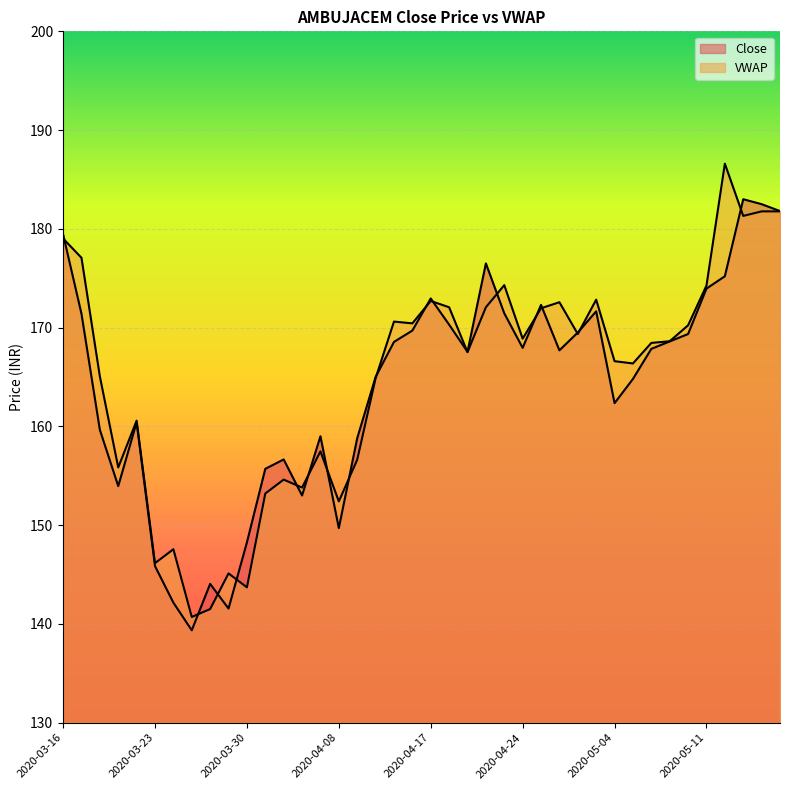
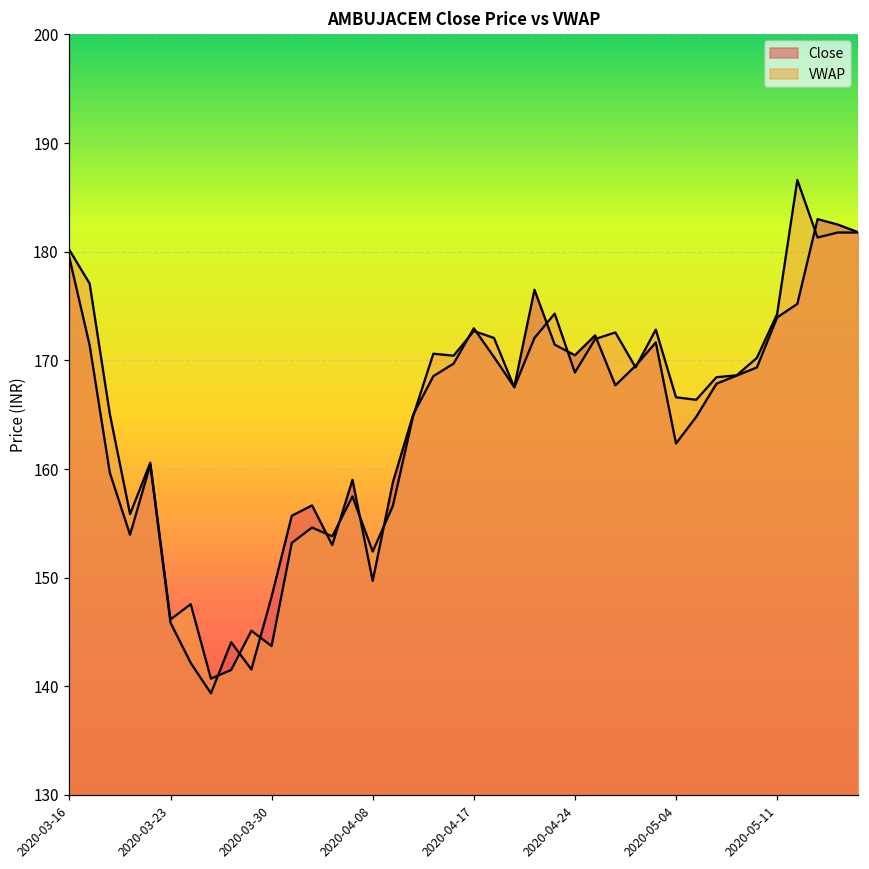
VWAP, 2020-03-16: 179 -> 180
Close, 2020-04-24: 168 -> 170
